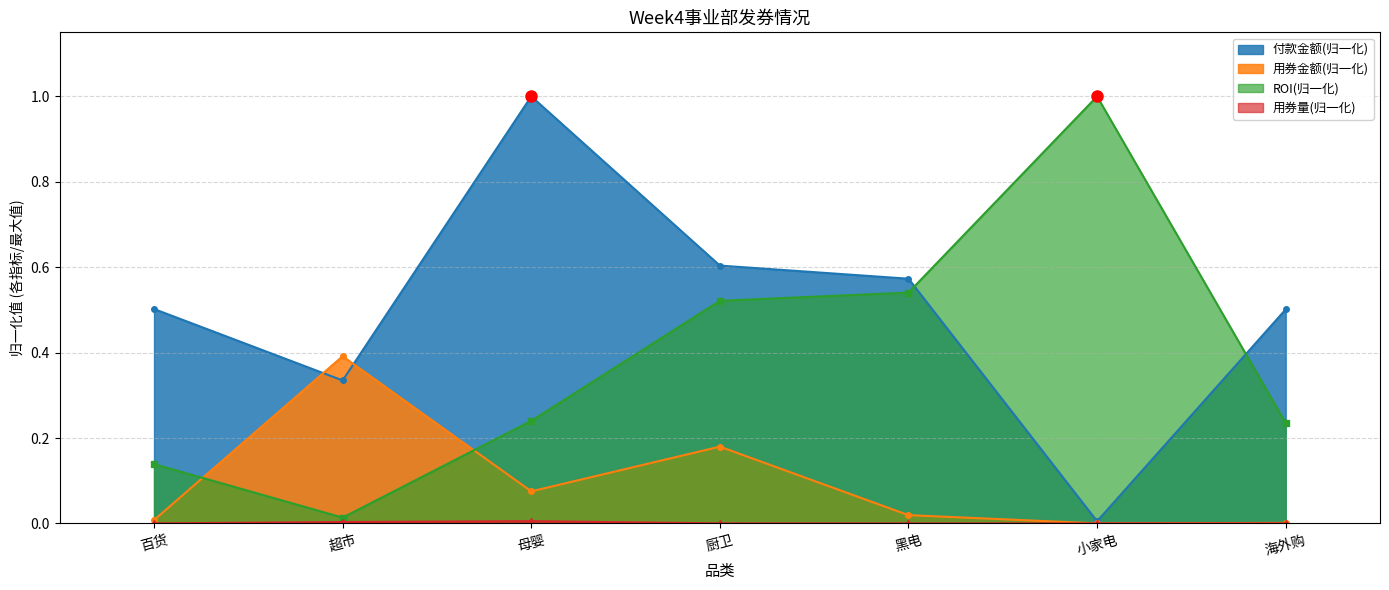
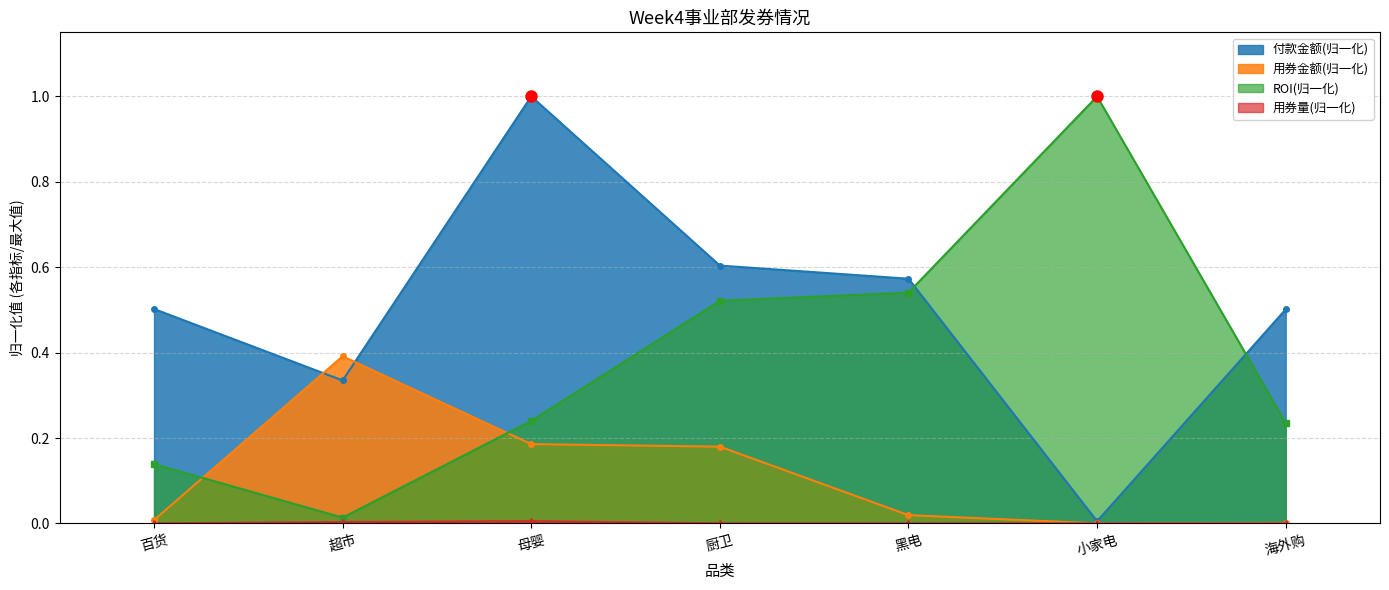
用券金额(归一化), 母婴: 0.08 -> 0.19
